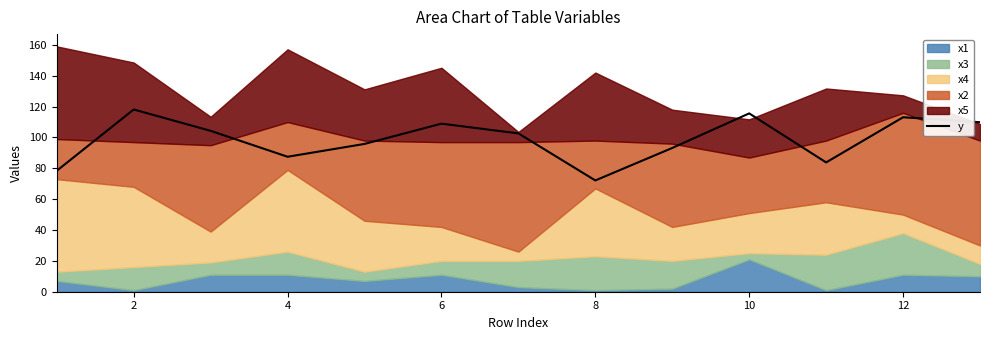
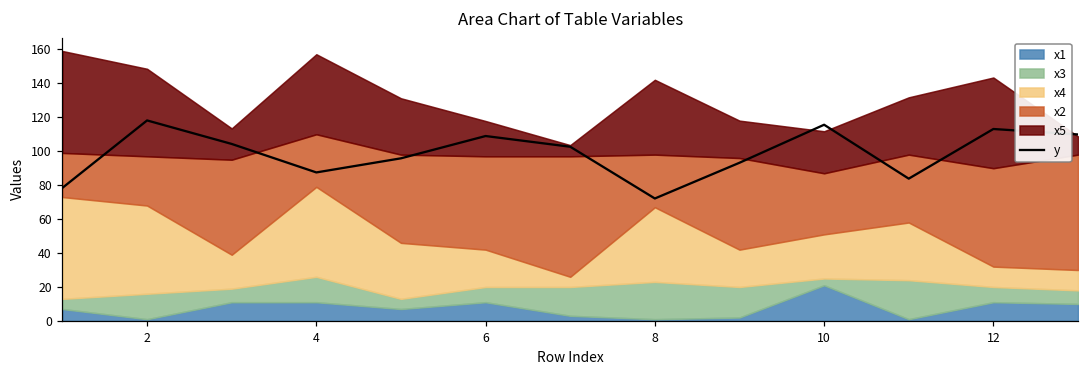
x5, 6: 48 -> 21
x3, 12: 27 -> 9
x2, 12: 66 -> 58
x5, 12: 11 -> 53
